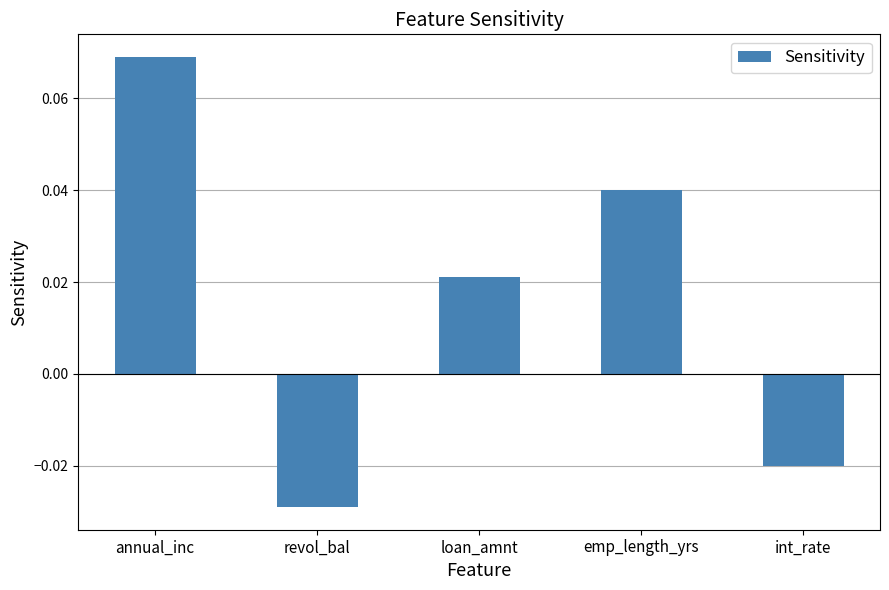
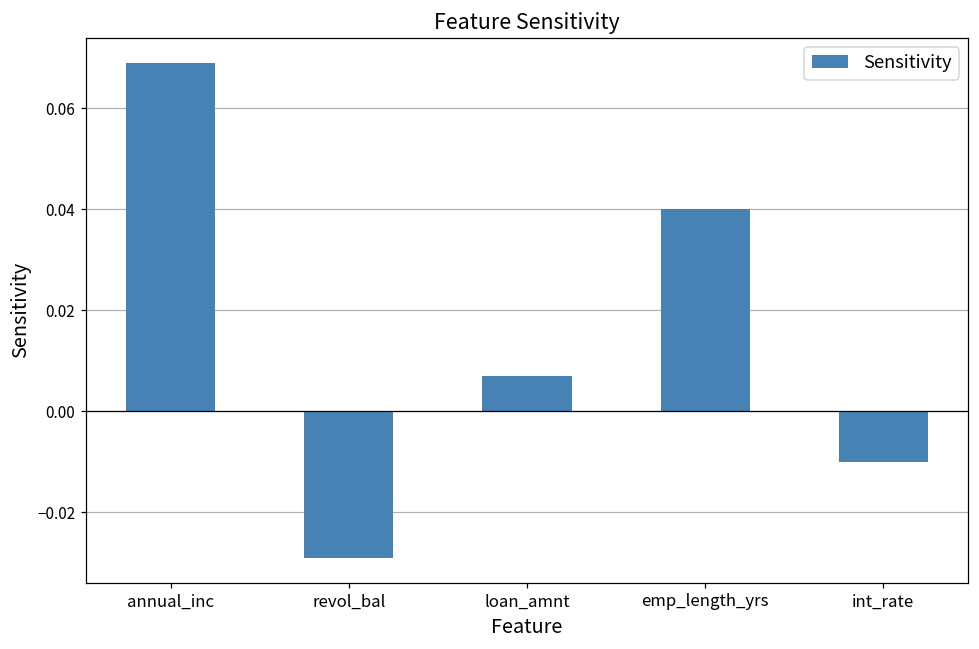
loan_amnt: 0.021 -> 0.007
int_rate: -0.02 -> -0.01
